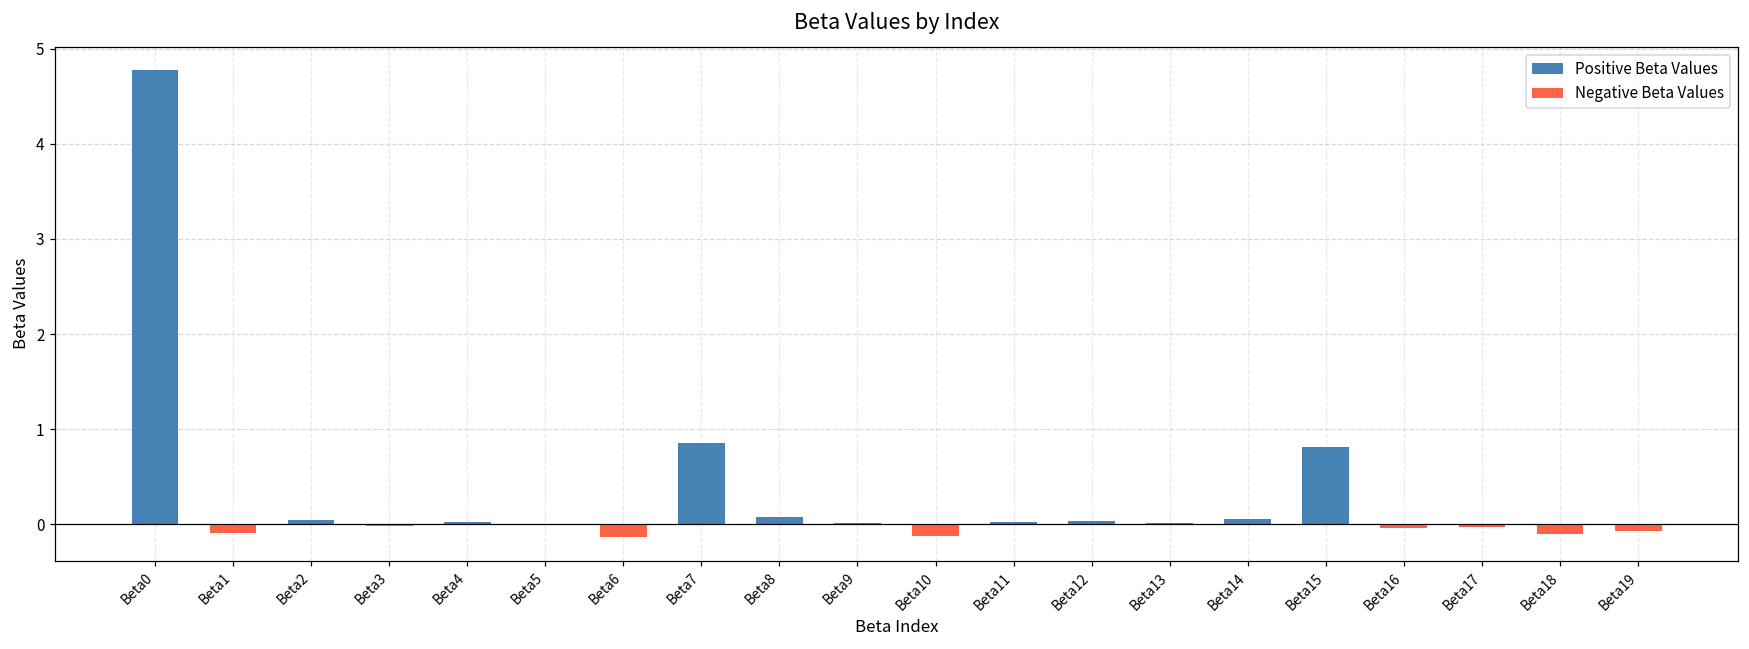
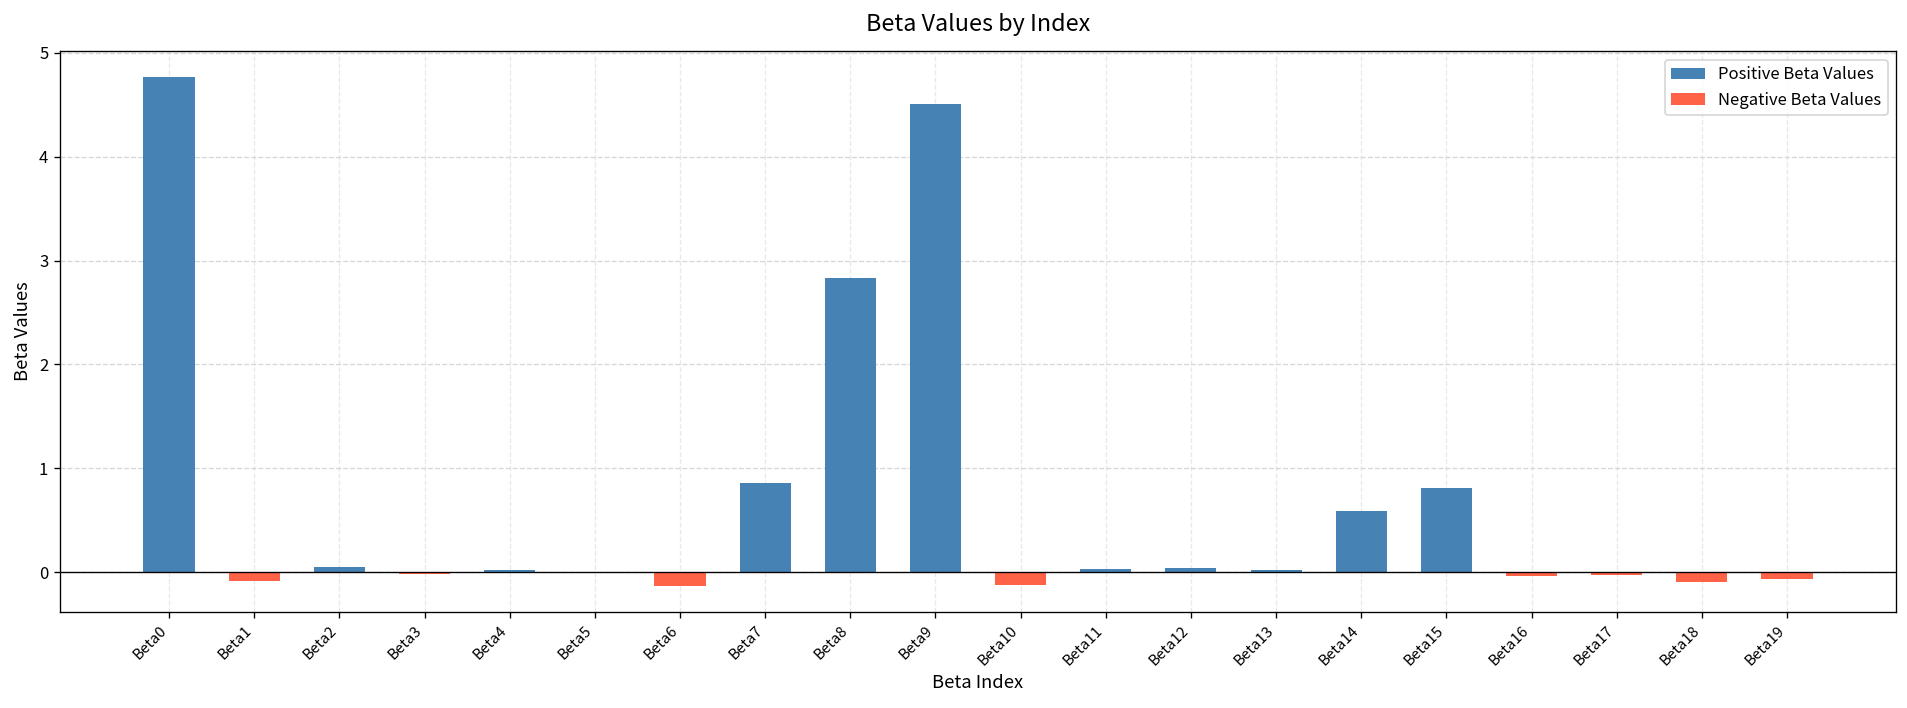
Positive Beta Values, Beta8: 0.1 -> 2.8
Positive Beta Values, Beta9: 0.0 -> 4.5
Positive Beta Values, Beta14: 0.1 -> 0.6
